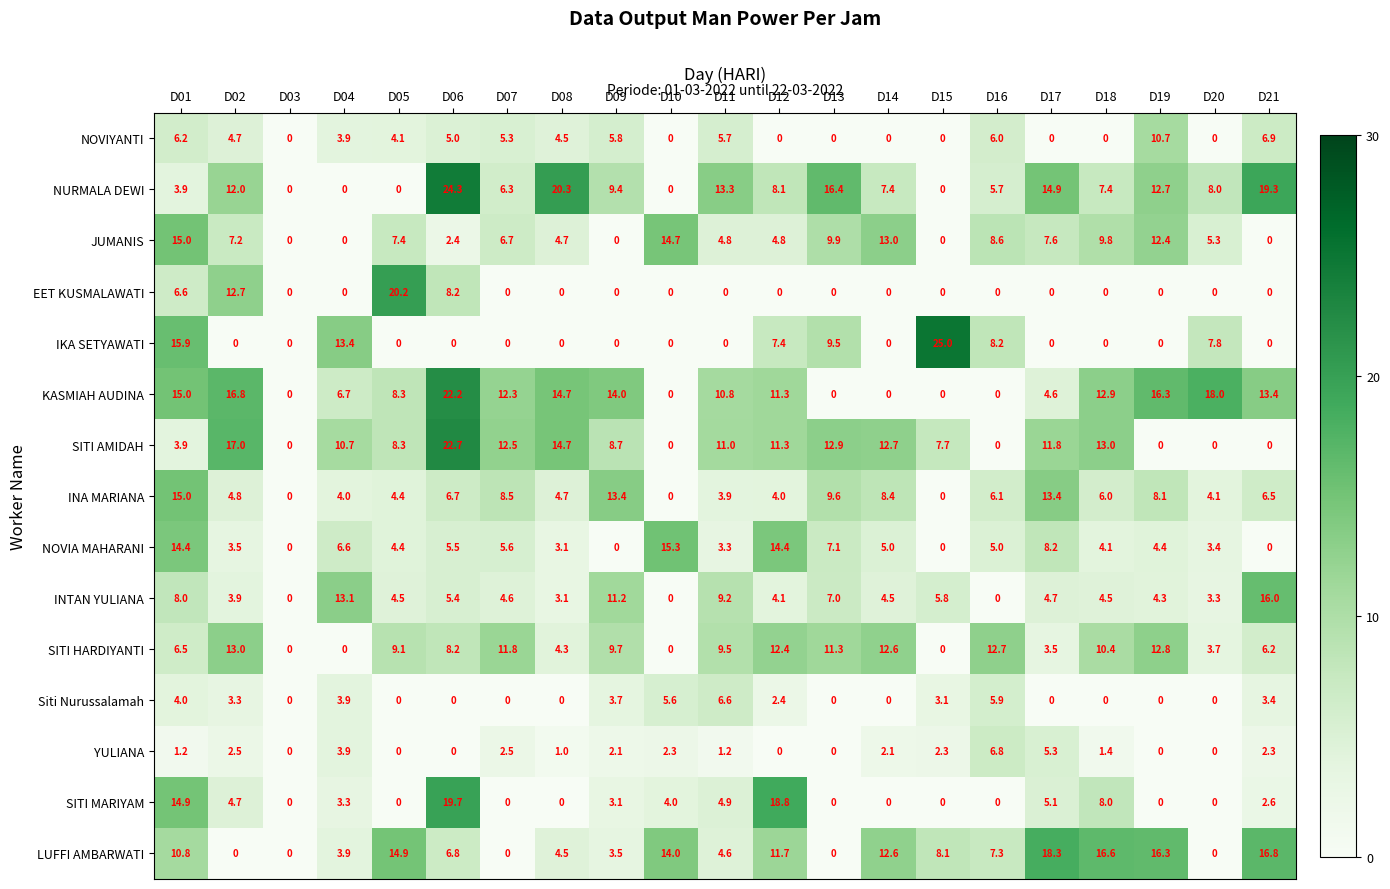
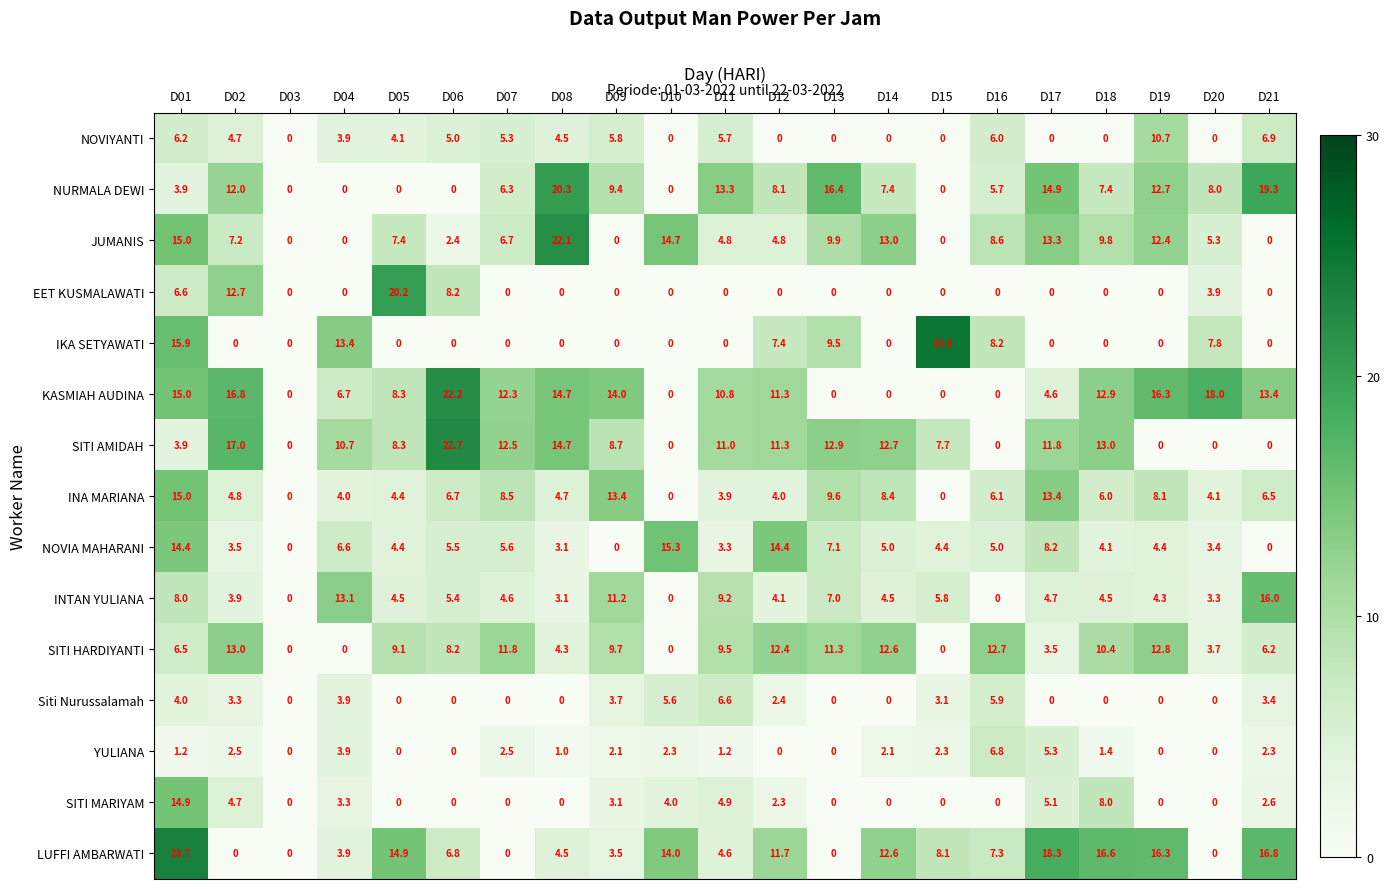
NURMALA DEWI, D06: 24.3 -> 0
JUMANIS, D08: 4.7 -> 22.1
JUMANIS, D17: 7.6 -> 13.3
EET KUSMALAWATI, D20: 0 -> 3.9
NOVIA MAHARANI, D15: 0 -> 4.4
SITI MARIYAM, D06: 19.7 -> 0
SITI MARIYAM, D12: 18.8 -> 2.3
LUFFI AMBARWATI, D01: 10.8 -> 23.7
